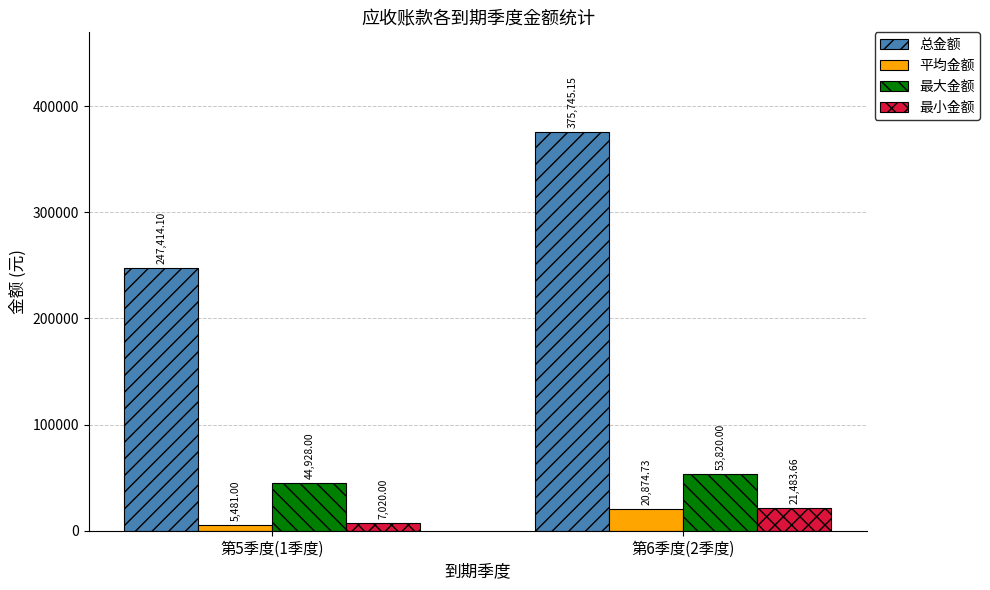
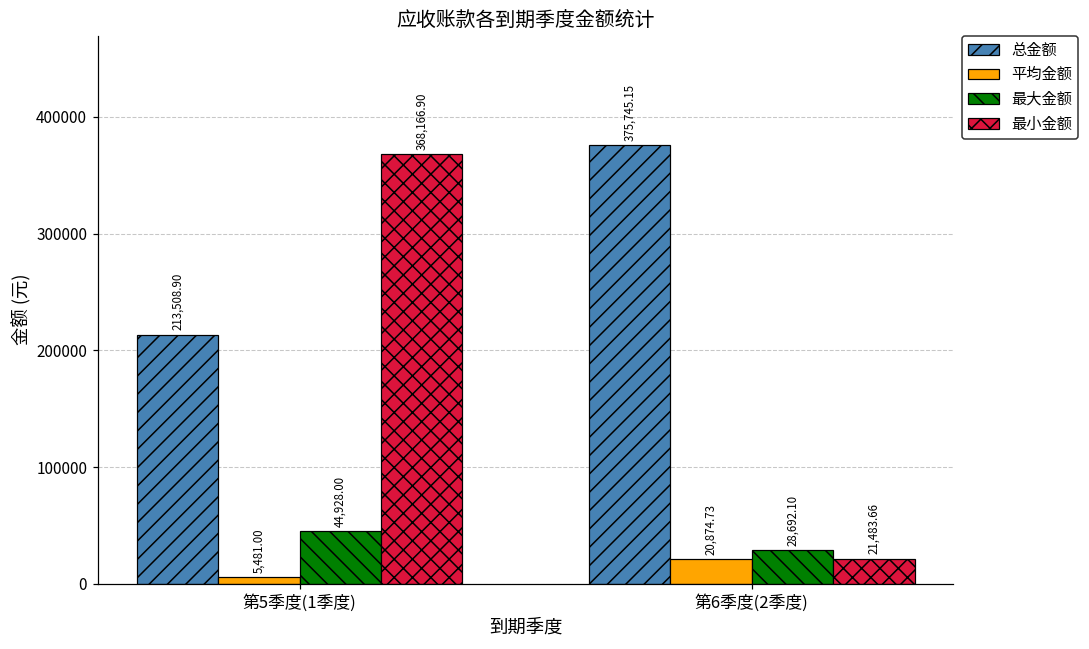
总金额, 第5季度(1季度): 247,414.10 -> 213,508.90
最小金额, 第5季度(1季度): 7,020.00 -> 368,166.90
最大金额, 第6季度(2季度): 53,820.00 -> 28,692.10
